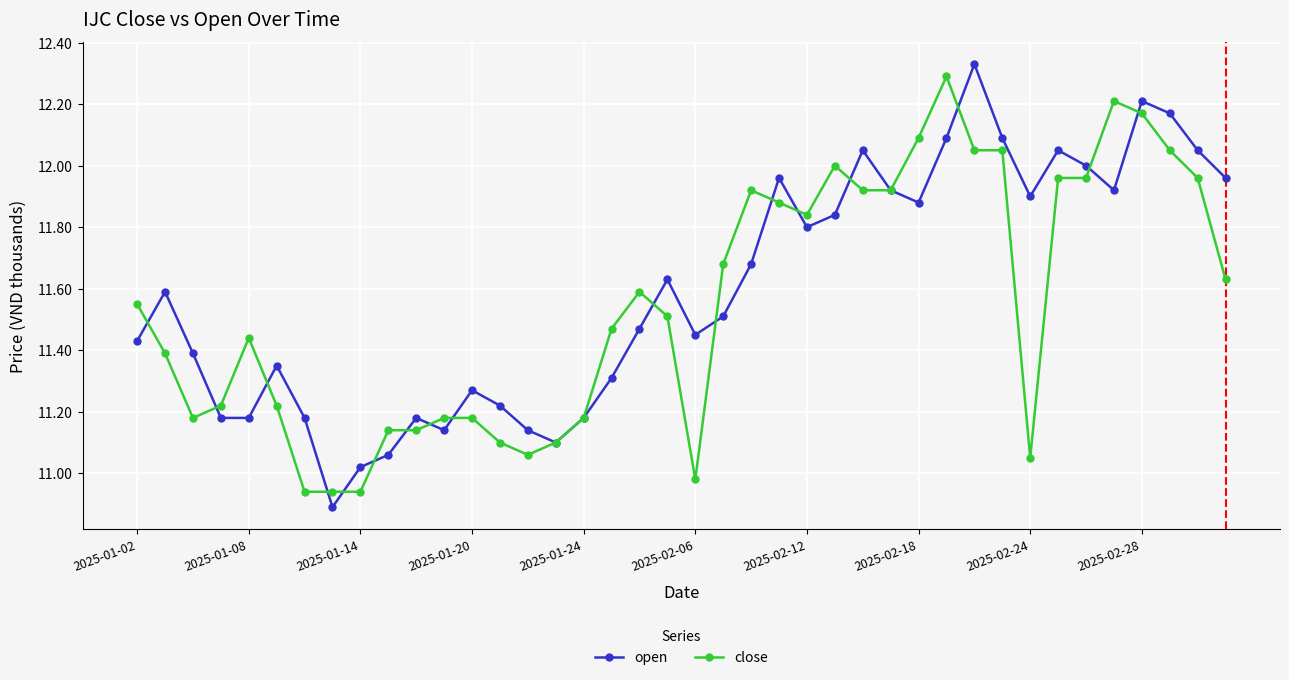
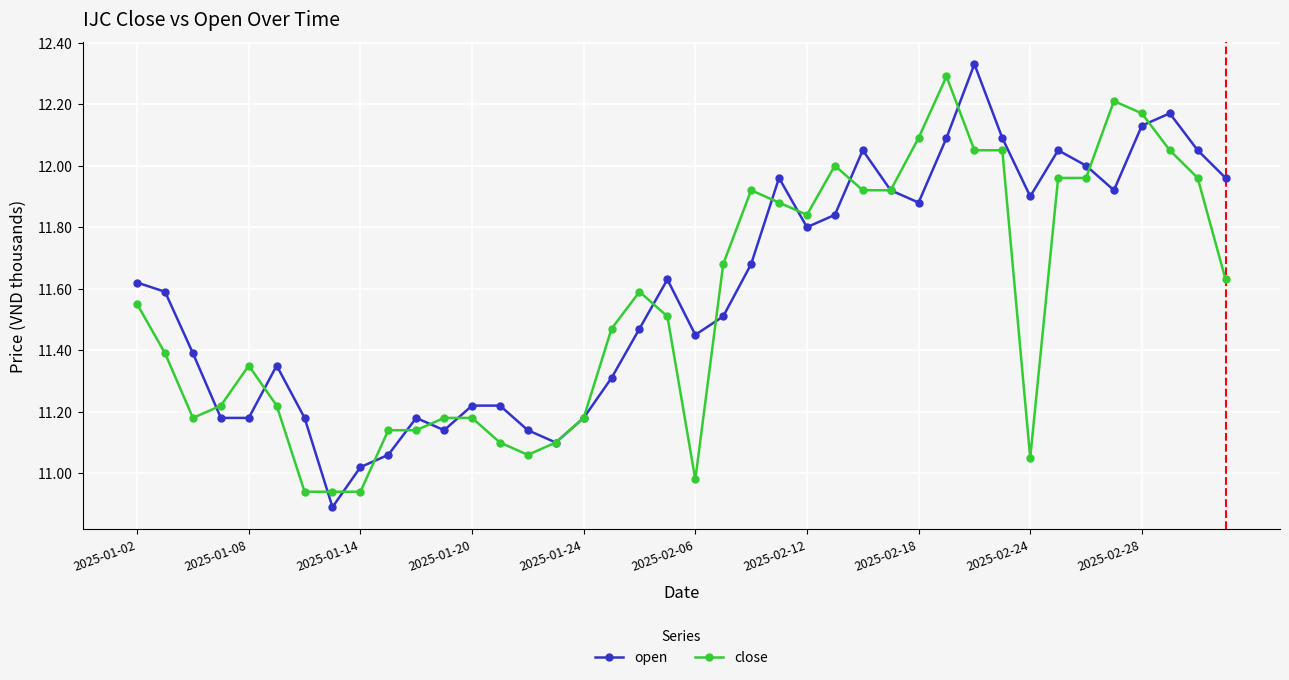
open, 2025-01-02: 11.43 -> 11.62
close, 2025-01-08: 11.44 -> 11.35
open, 2025-01-20: 11.27 -> 11.22
open, 2025-02-28: 12.21 -> 12.13
